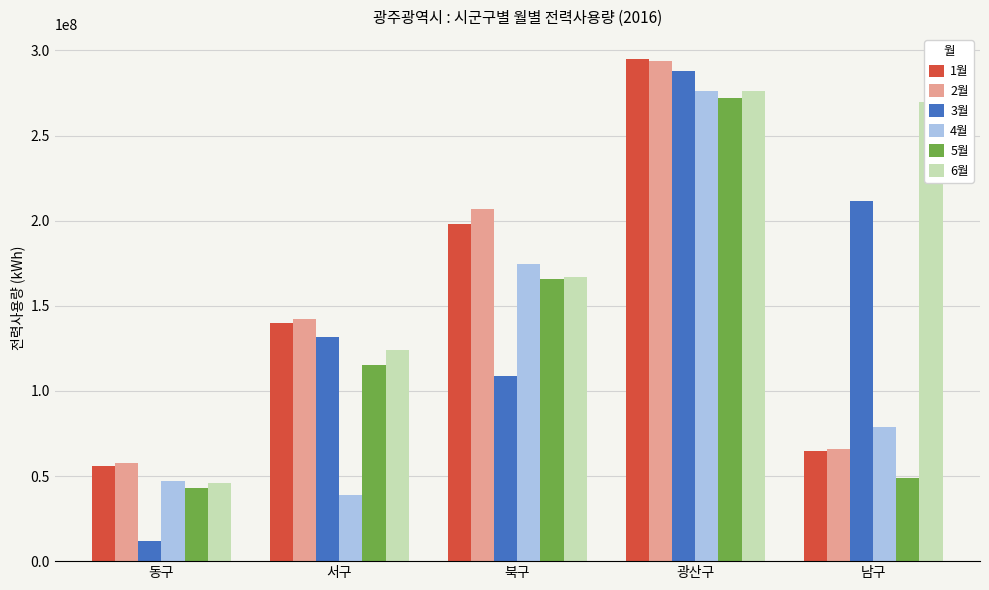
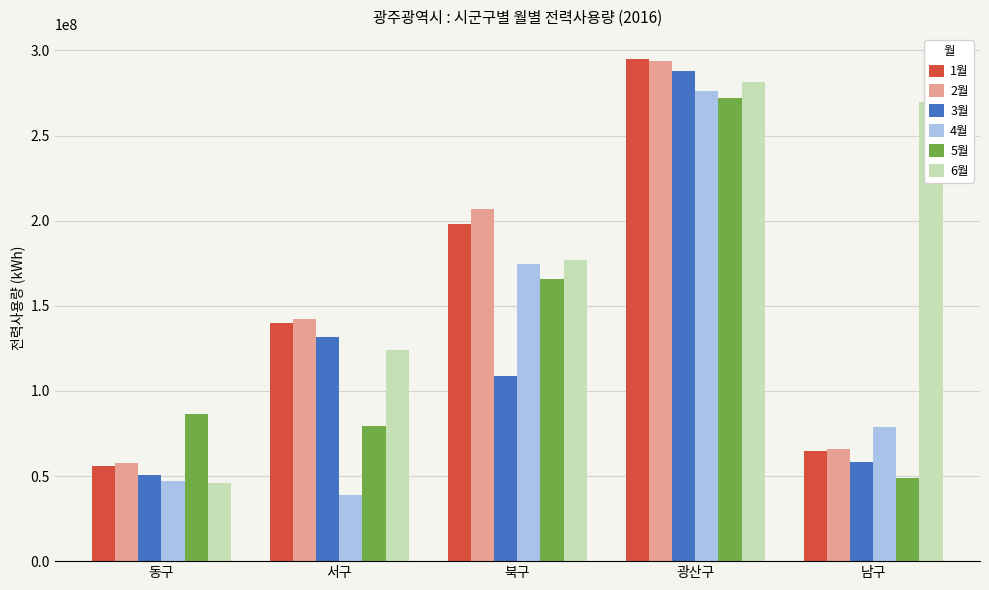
3월, 동구: 12000000 -> 51000000
5월, 동구: 43000000 -> 86000000
5월, 서구: 115000000 -> 79000000
6월, 북구: 167000000 -> 177000000
6월, 광산구: 276000000 -> 282000000
3월, 남구: 211000000 -> 58000000
